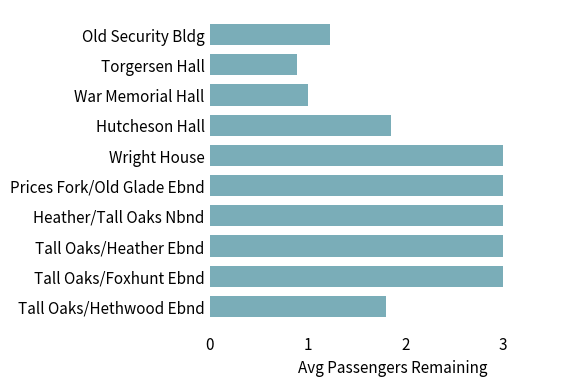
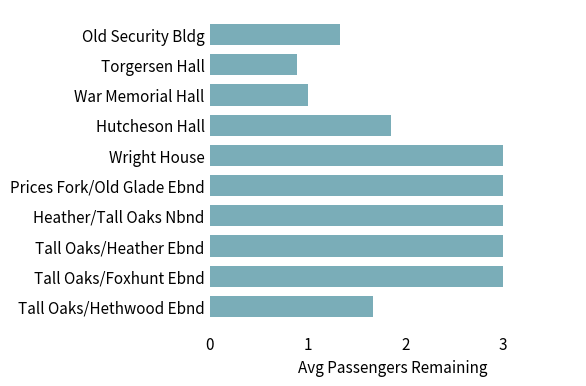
Old Security Bldg: 1.2 -> 1.3
Tall Oaks/Hethwood Ebnd: 1.8 -> 1.7
